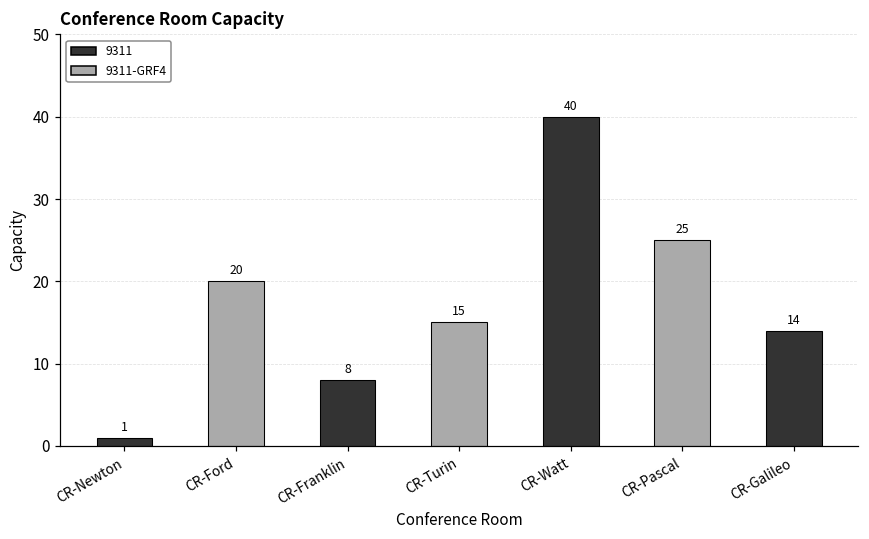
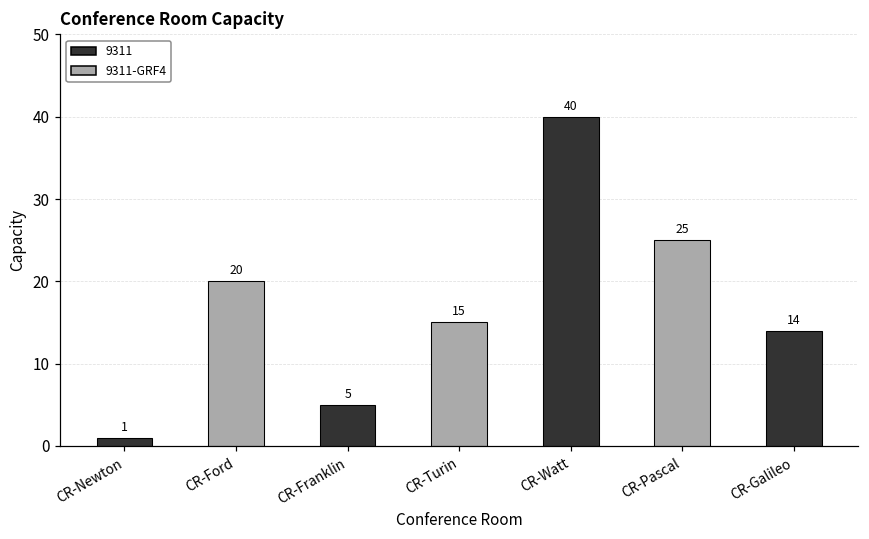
CR-Franklin: 8 -> 5
